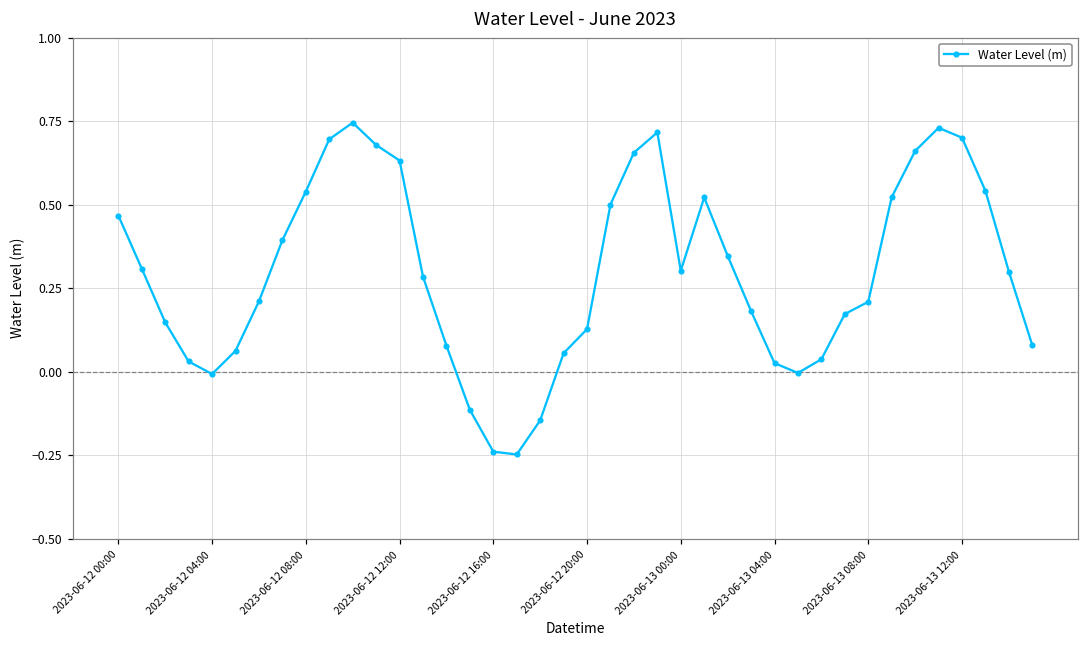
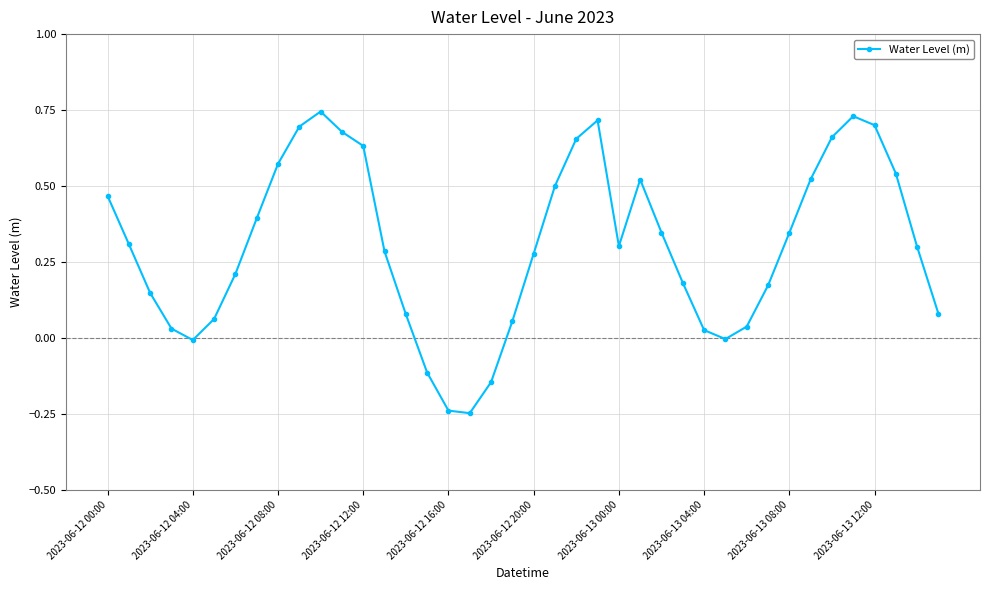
2023-06-12 08:00: 0.54 -> 0.57
2023-06-12 20:00: 0.13 -> 0.28
2023-06-13 08:00: 0.21 -> 0.35
